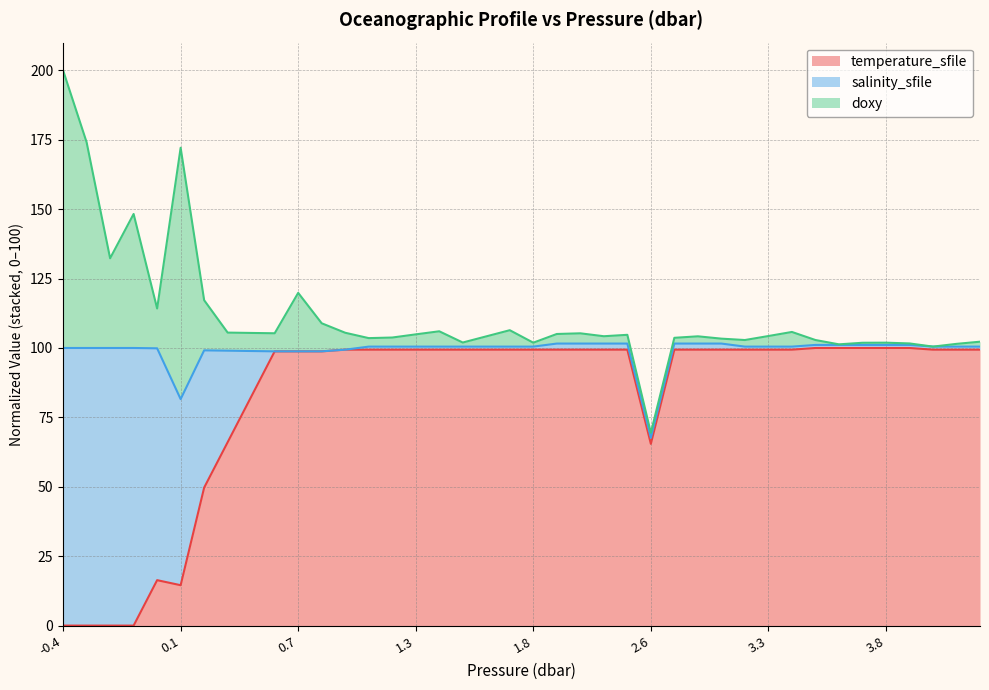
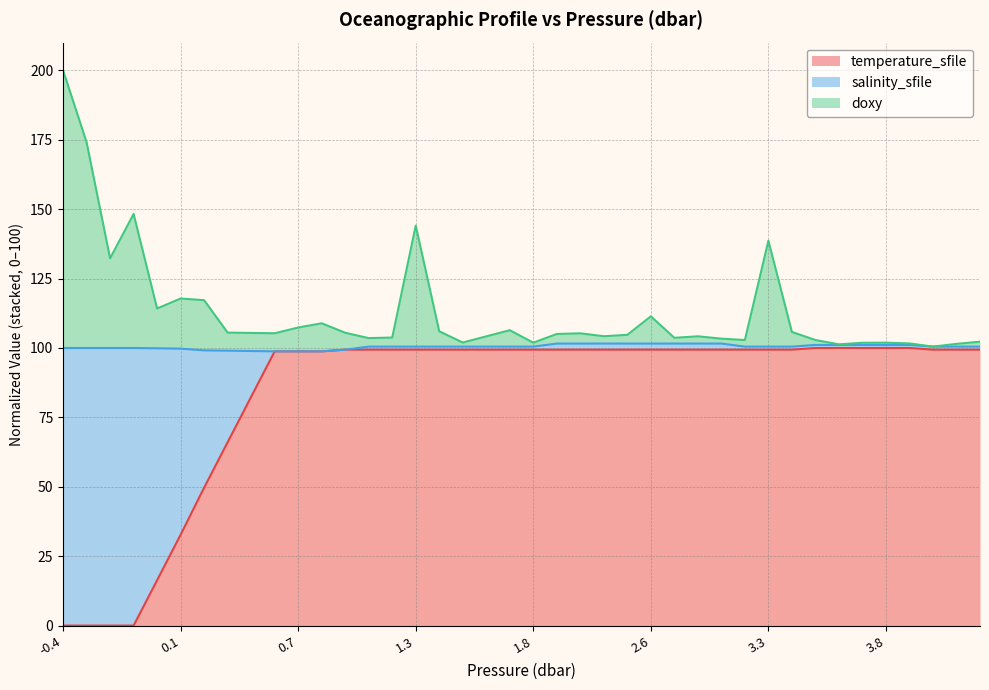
temperature_sfile, 0.1: 15 -> 33
doxy, 0.1: 91 -> 18
doxy, 0.7: 21 -> 9
doxy, 1.3: 4 -> 44
temperature_sfile, 2.6: 65 -> 99
doxy, 2.6: 2 -> 10
doxy, 3.3: 4 -> 38
